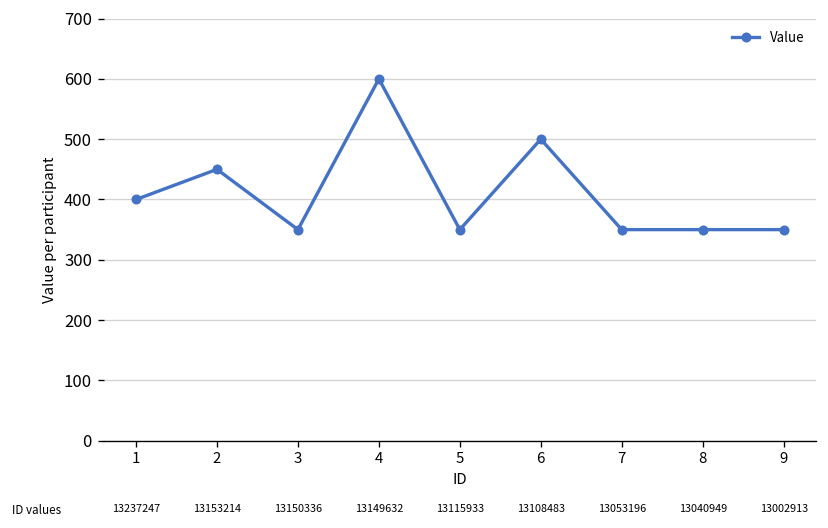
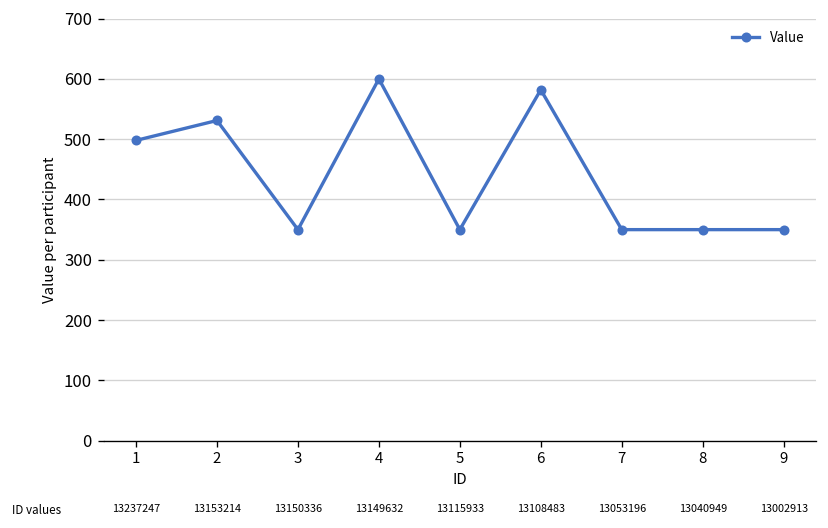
1: 400 -> 500
2: 450 -> 530
6: 500 -> 580
